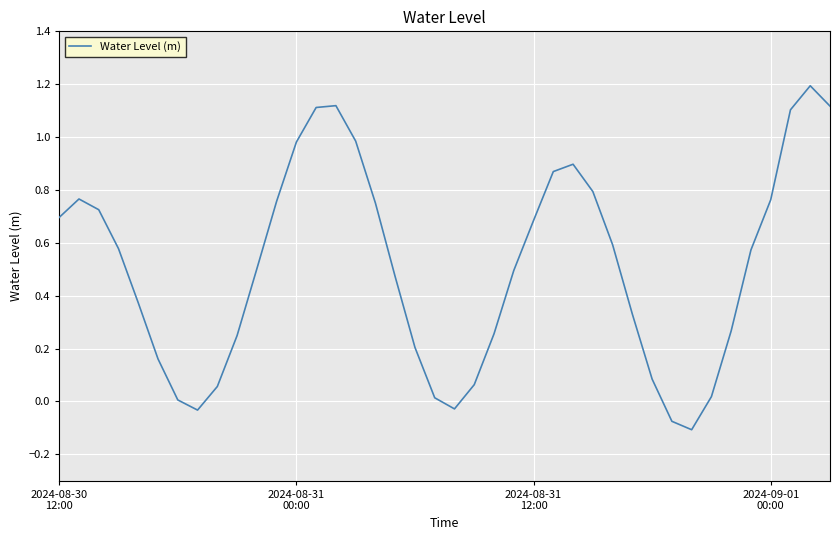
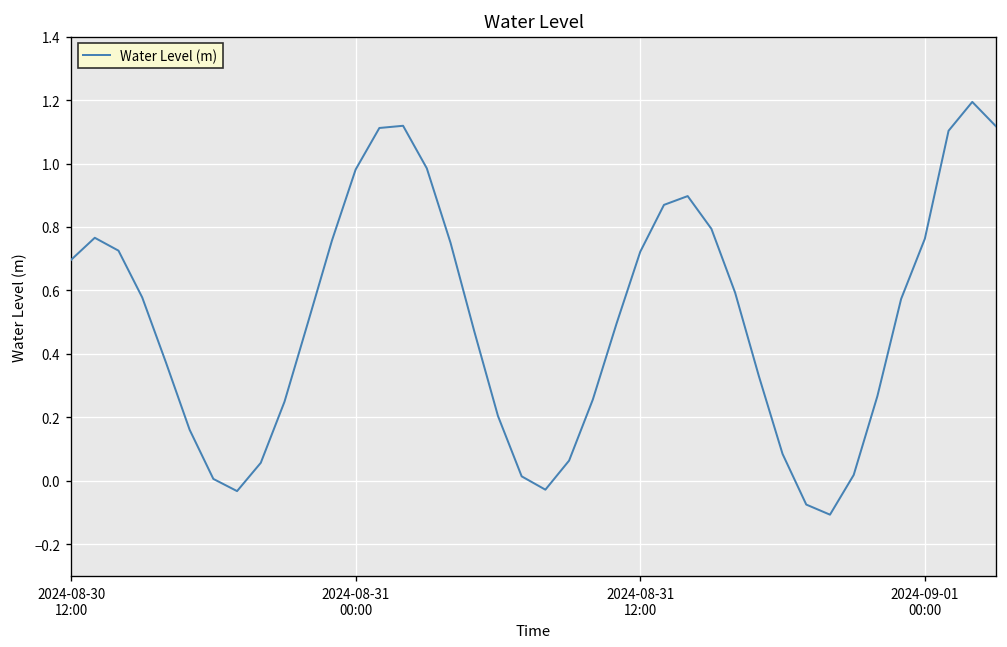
2024-08-31 12:00: 0.68 -> 0.72
